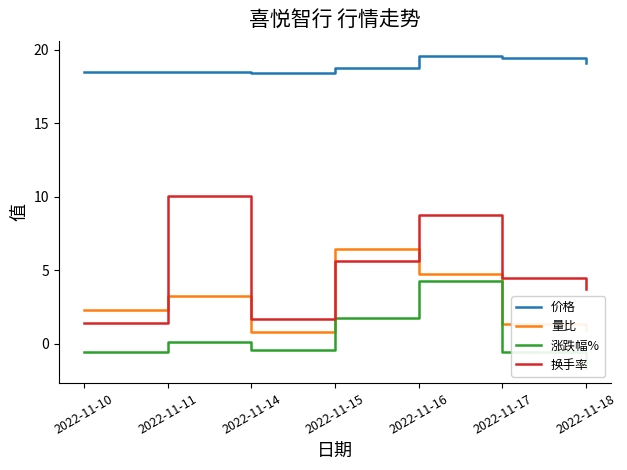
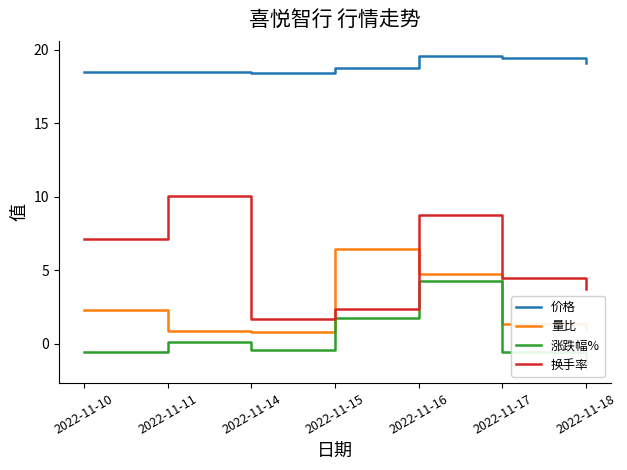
换手率, 2022-11-10: 1.4 -> 7.1
量比, 2022-11-11: 3.3 -> 0.9
换手率, 2022-11-15: 5.6 -> 2.4
